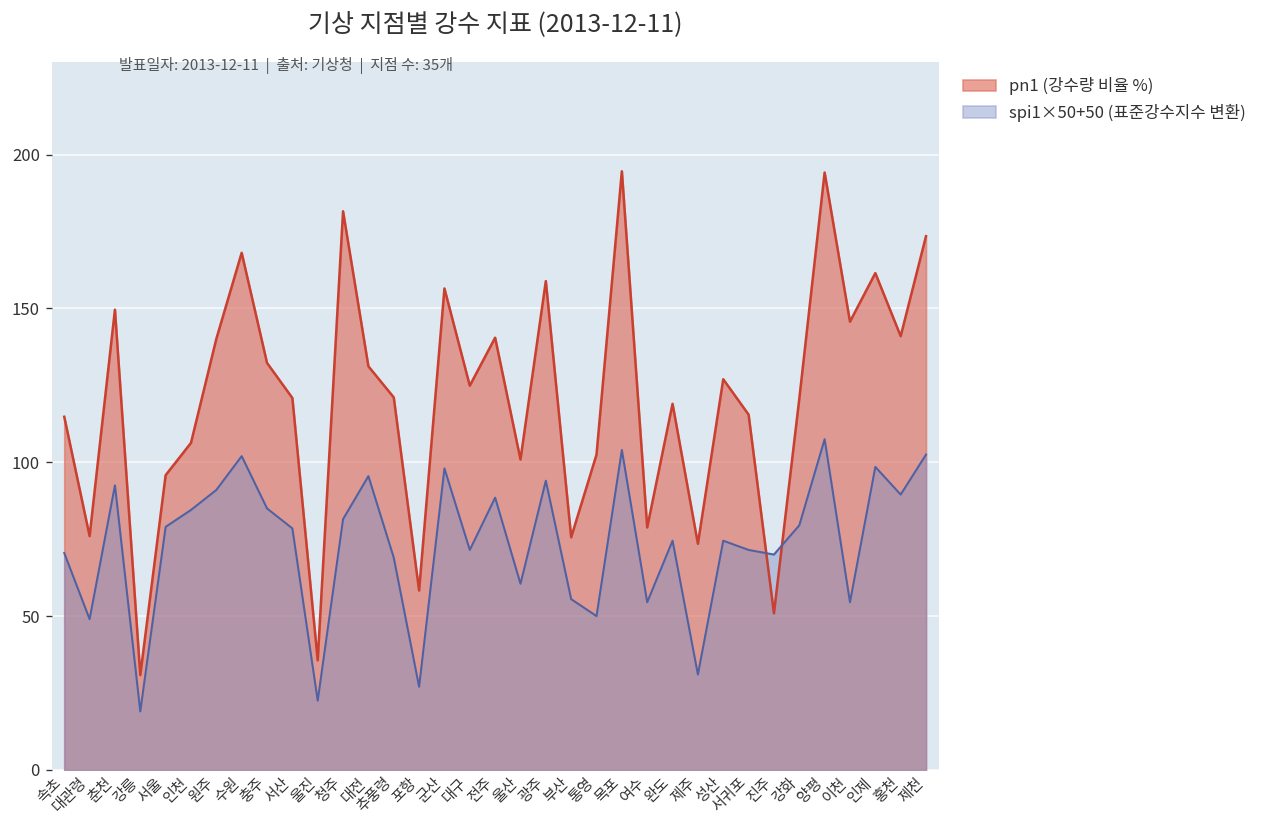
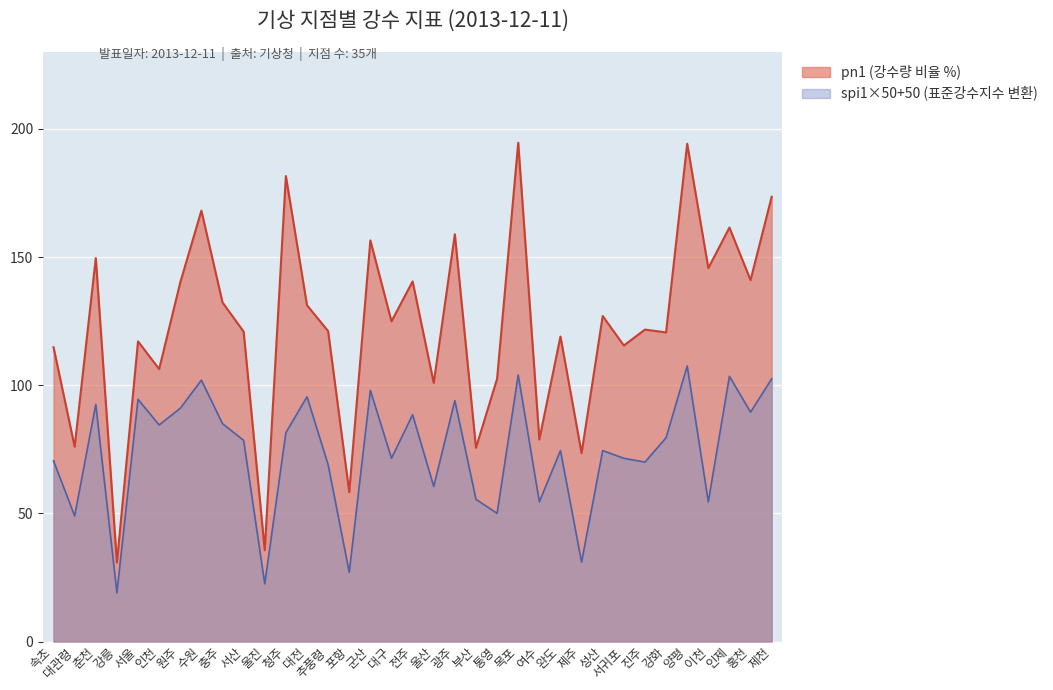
pn1 (강수량 비율 %), 서울: 96 -> 117
spi1×50+50 (표준강수지수 변환), 서울: 79 -> 95
pn1 (강수량 비율 %), 진주: 51 -> 122
spi1×50+50 (표준강수지수 변환), 인제: 99 -> 104
